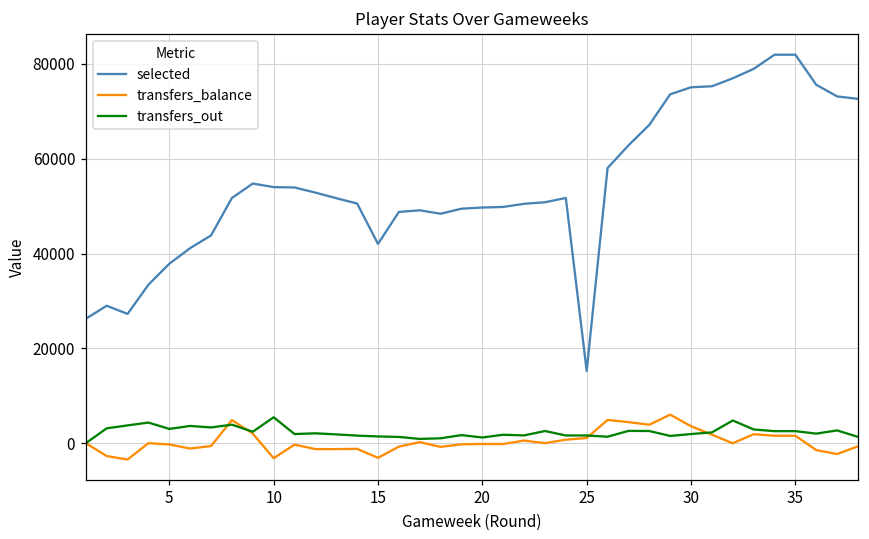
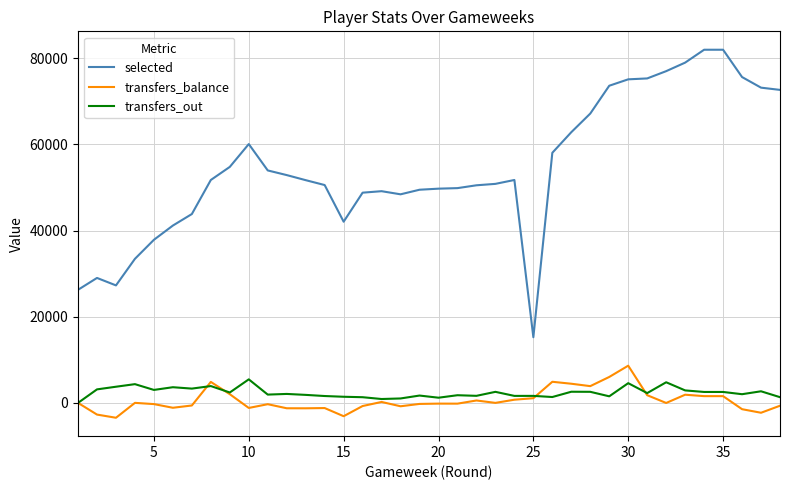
selected, 10: 54000 -> 60000
transfers_balance, 10: -3000 -> -1000
transfers_balance, 30: 4000 -> 9000
transfers_out, 30: 2000 -> 5000
